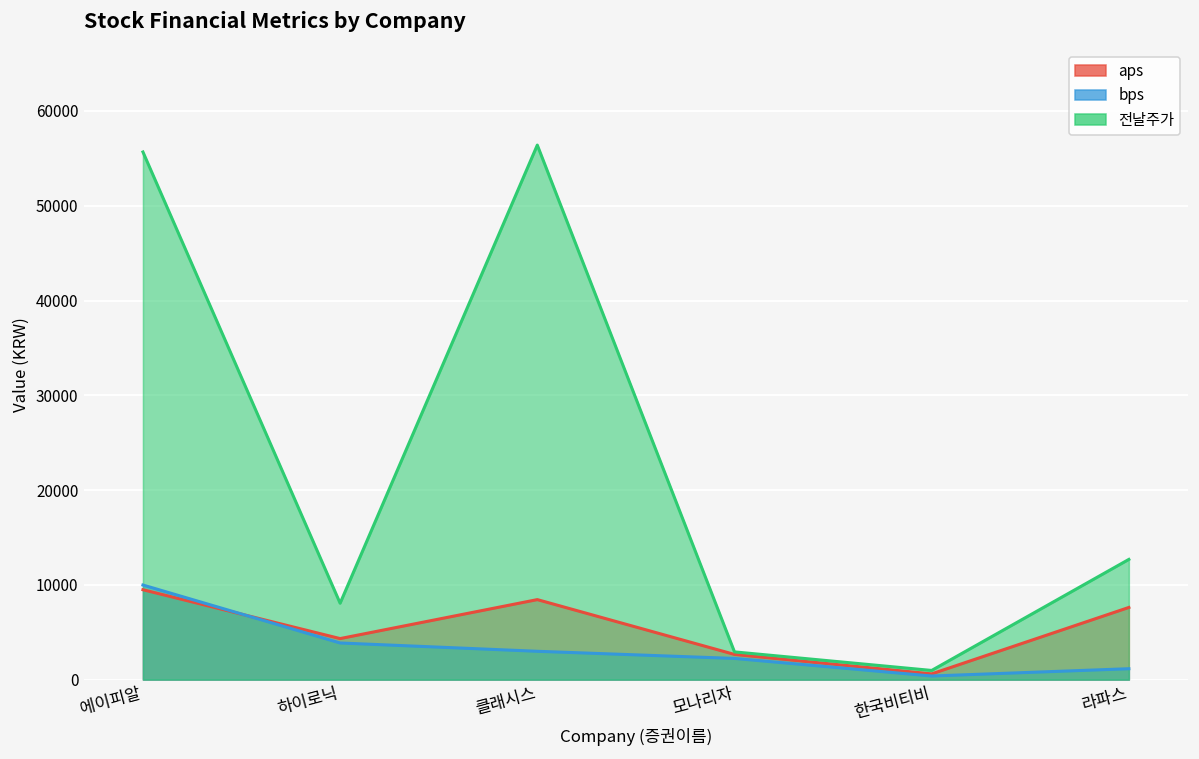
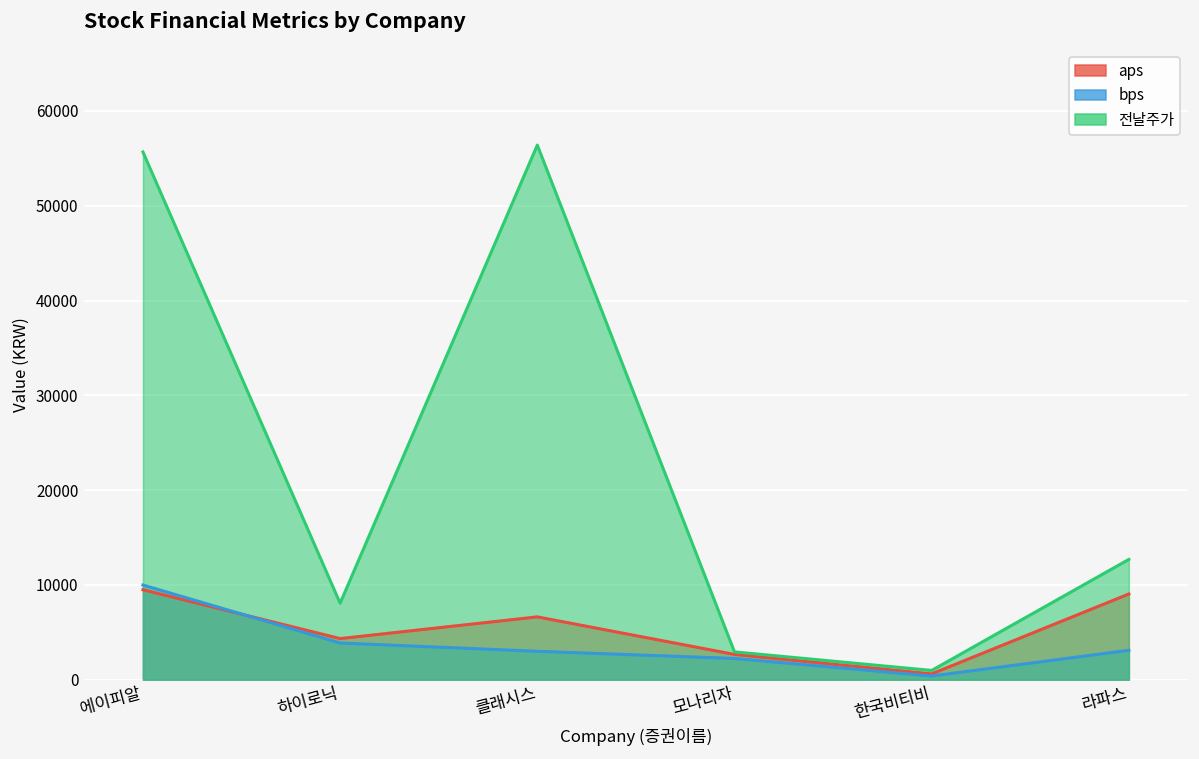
aps, 클래시스: 8000 -> 7000
aps, 라파스: 8000 -> 9000
bps, 라파스: 1000 -> 3000
